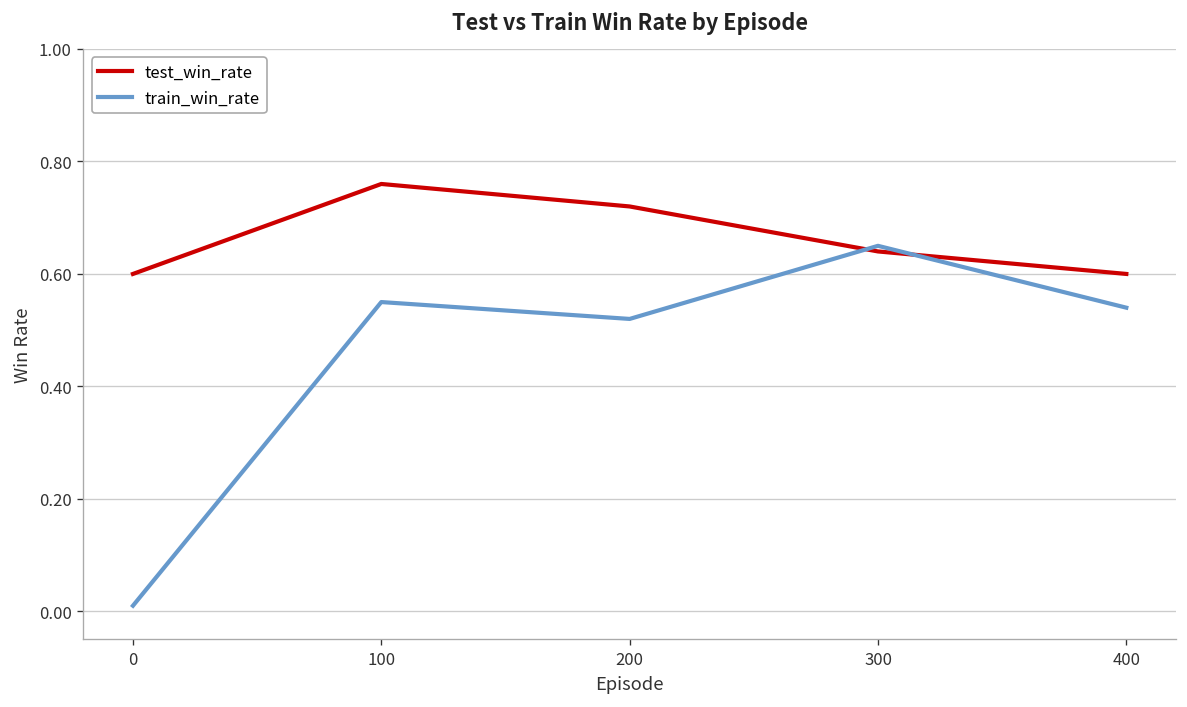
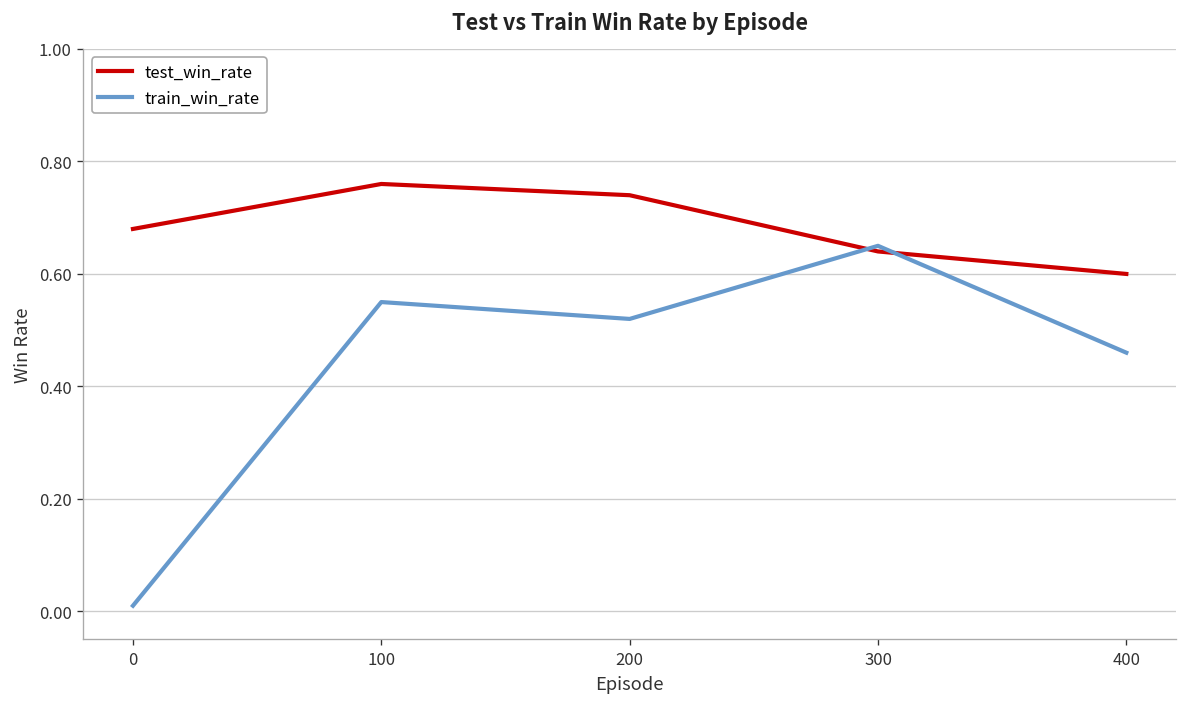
test_win_rate, 0: 0.60 -> 0.68
test_win_rate, 200: 0.72 -> 0.74
train_win_rate, 400: 0.54 -> 0.46
